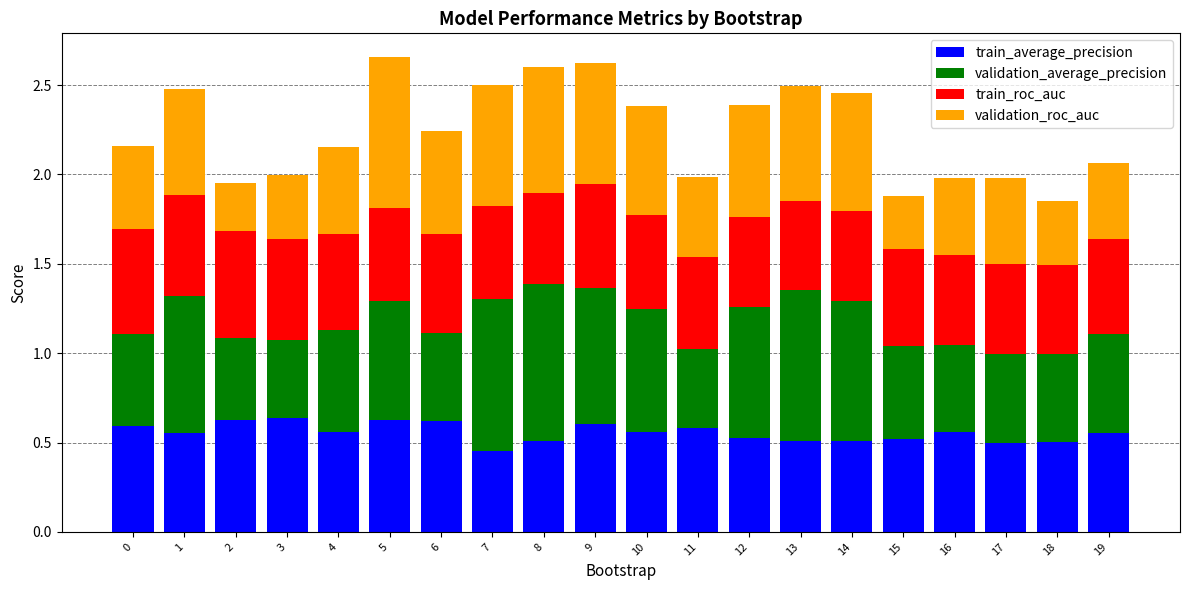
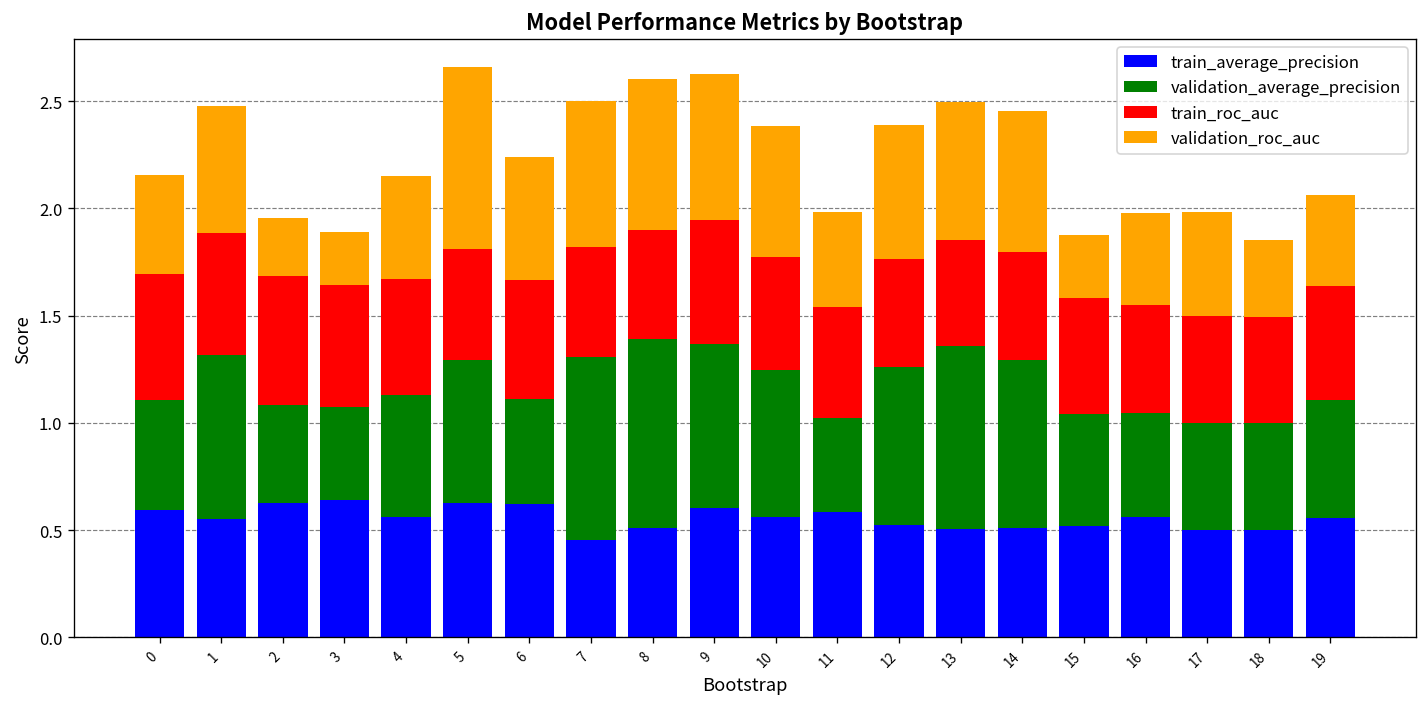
validation_roc_auc, 3: 0.36 -> 0.25
